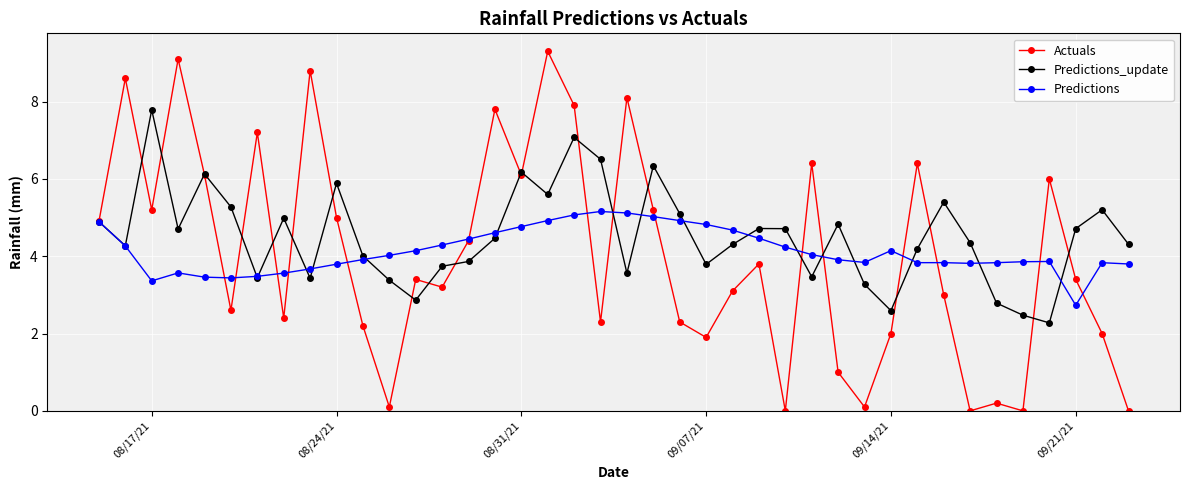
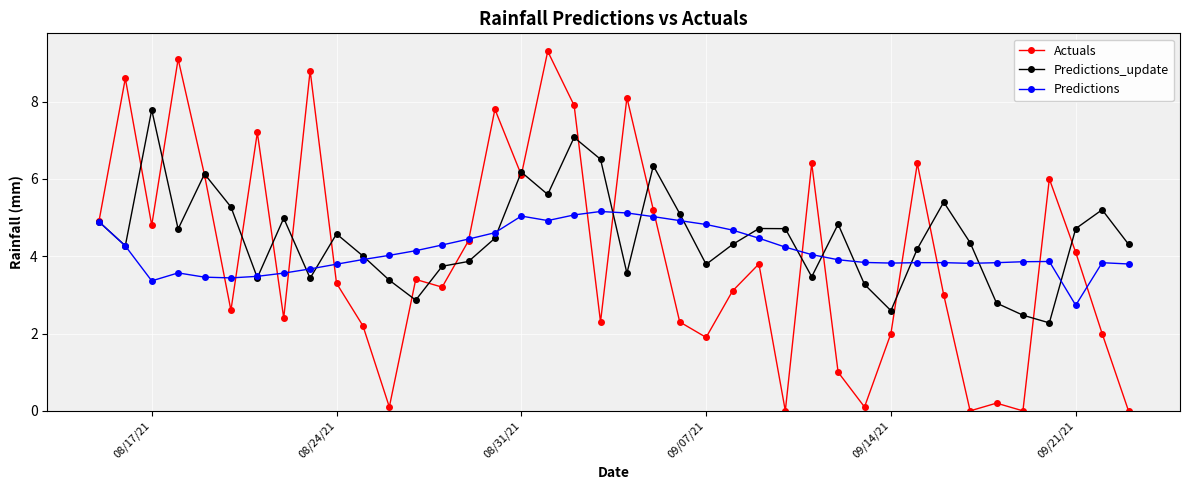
Actuals, 08/17/21: 5.2 -> 4.8
Actuals, 08/24/21: 5.0 -> 3.3
Predictions_update, 08/24/21: 5.9 -> 4.6
Predictions, 08/31/21: 4.8 -> 5.0
Predictions, 09/14/21: 4.1 -> 3.8
Actuals, 09/21/21: 3.4 -> 4.1
